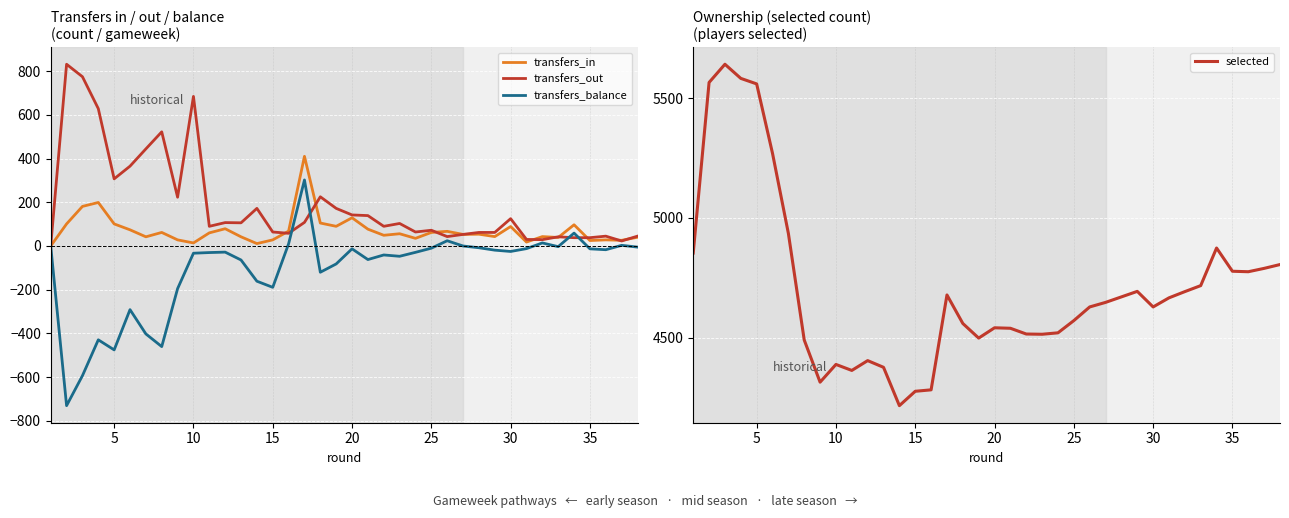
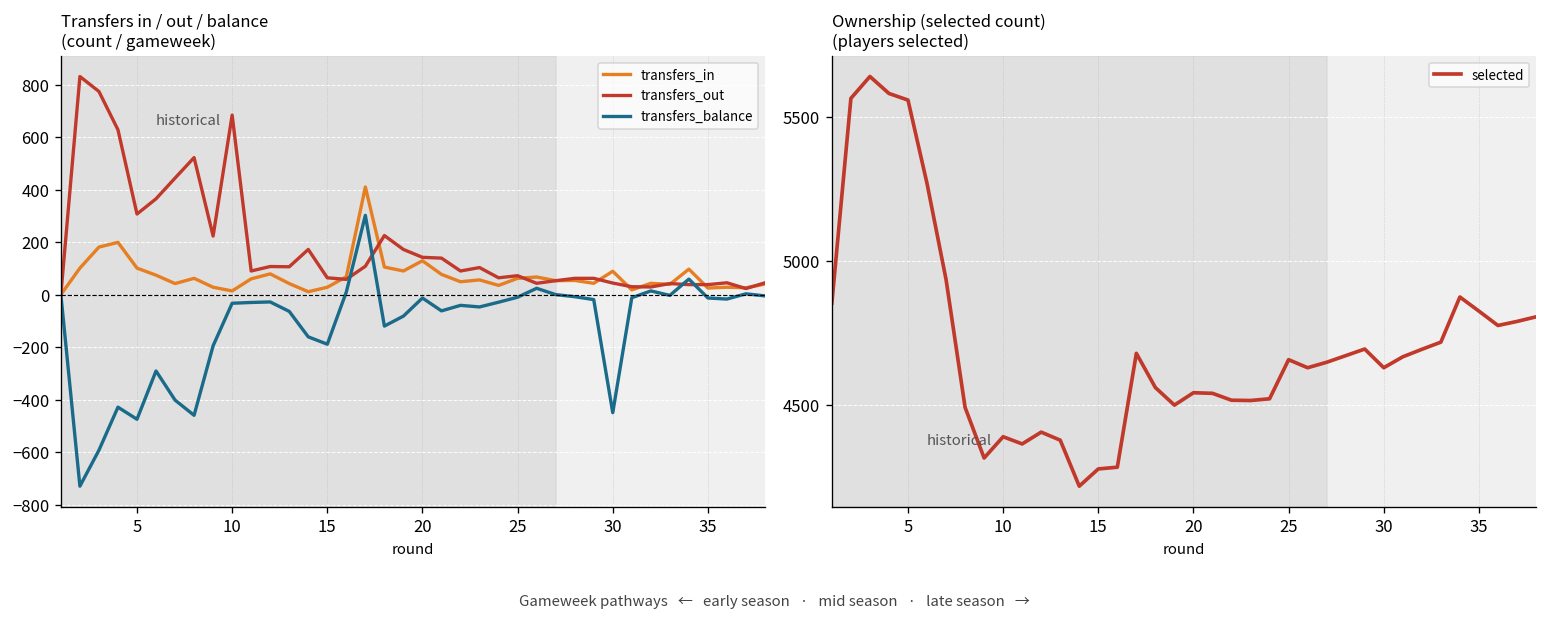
Transfers in / out / balance (count / gameweek), transfers_out, 30: 130 -> 40
Transfers in / out / balance (count / gameweek), transfers_balance, 30: -30 -> -450
Ownership (selected count) (players selected), 25: 4570 -> 4660
Ownership (selected count) (players selected), 35: 4780 -> 4830
